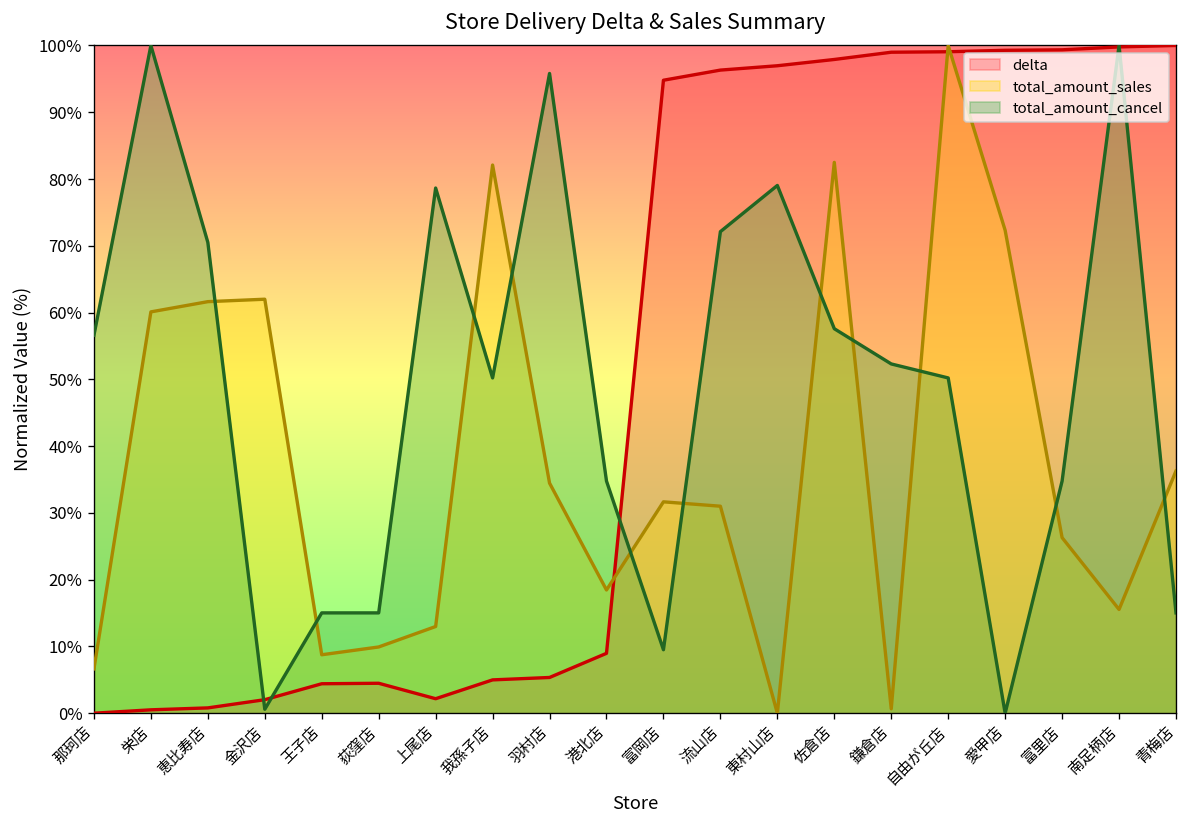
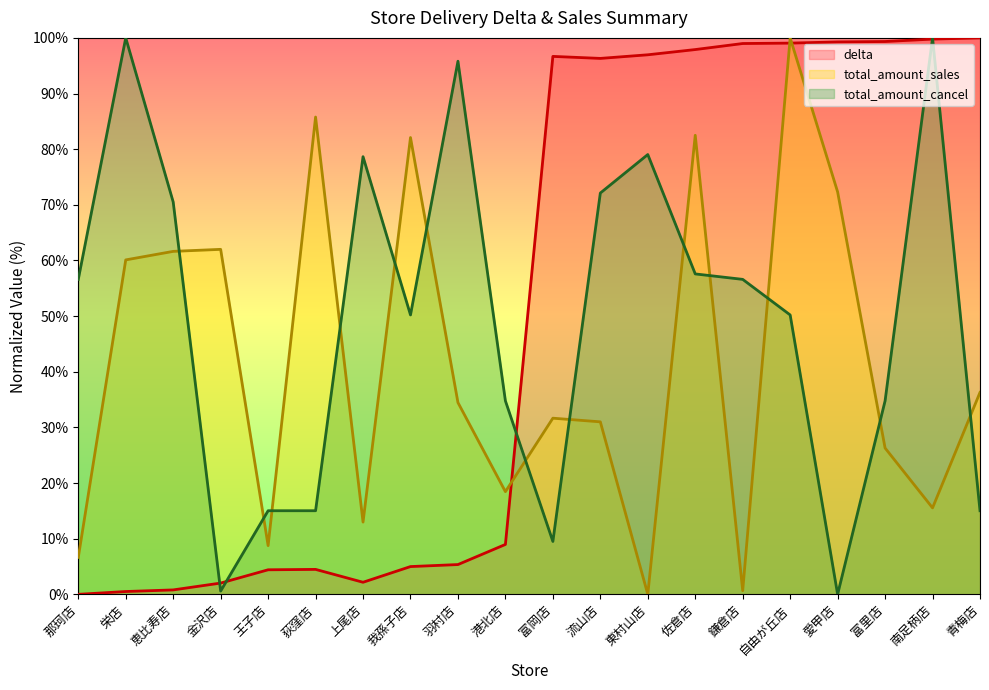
total_amount_sales, 荻窪店: 10% -> 86%
delta, 富岡店: 95% -> 97%
total_amount_cancel, 鎌倉店: 52% -> 57%
